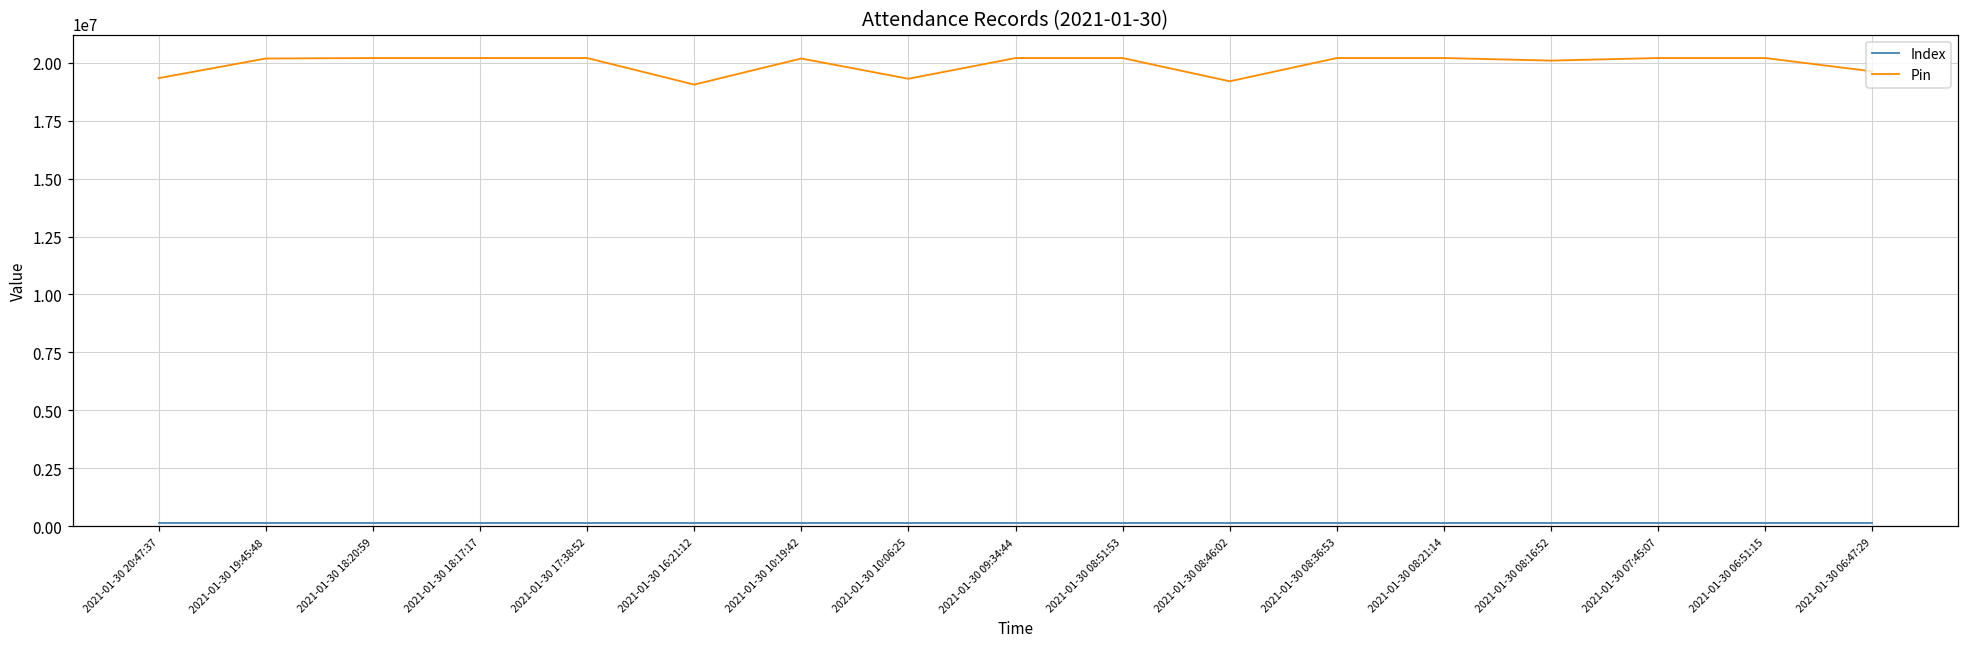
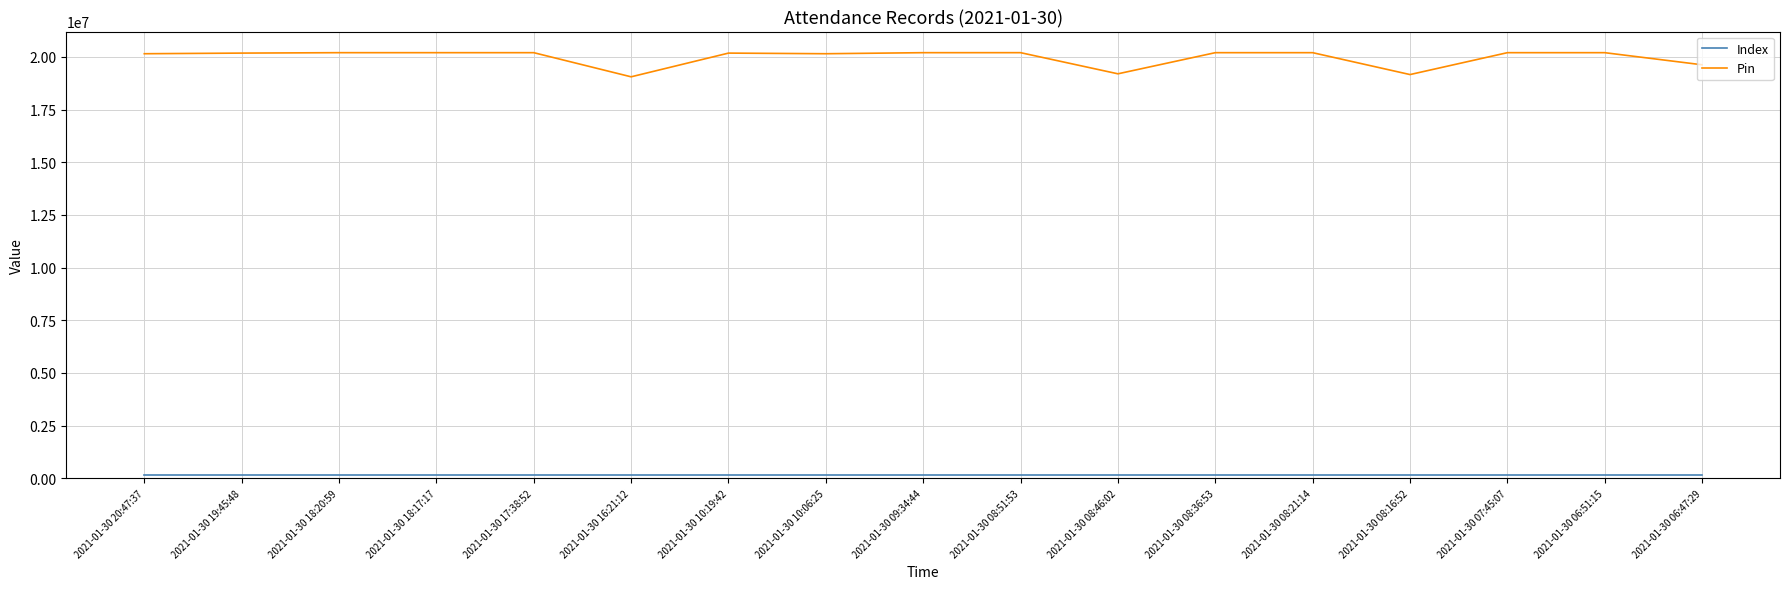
Pin, 2021-01-30 20:47:37: 19300000 -> 20200000
Pin, 2021-01-30 10:06:25: 19300000 -> 20200000
Pin, 2021-01-30 08:16:52: 20100000 -> 19200000
